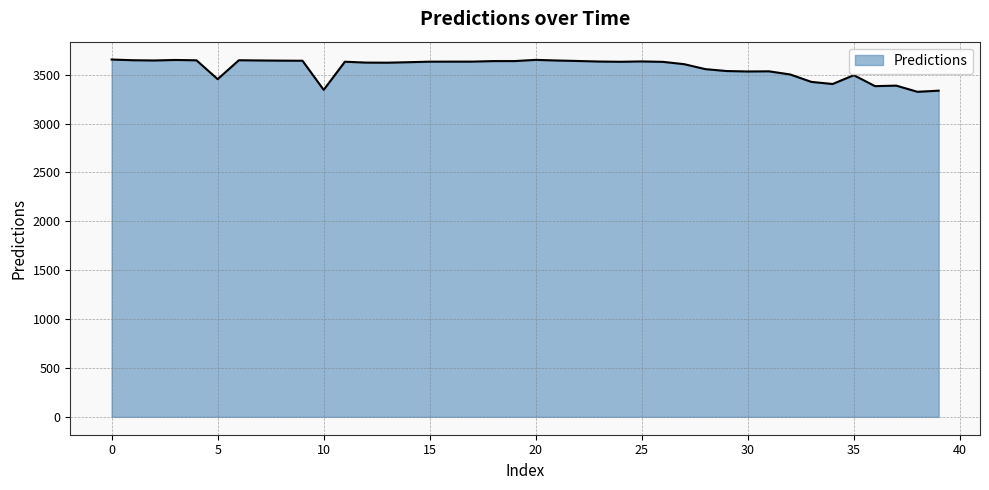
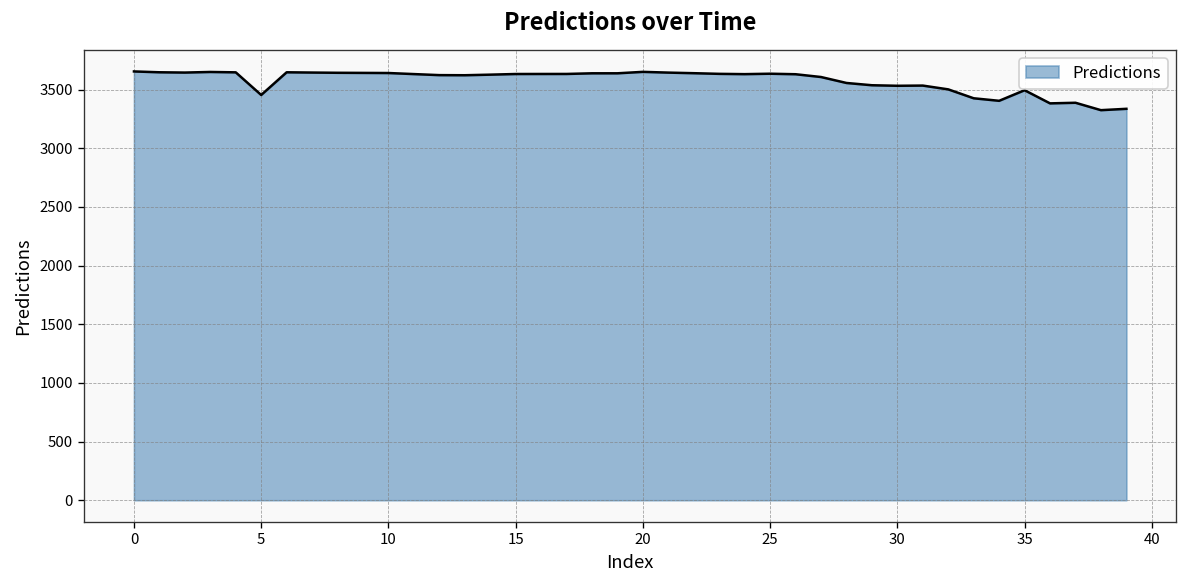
10: 3300 -> 3600
